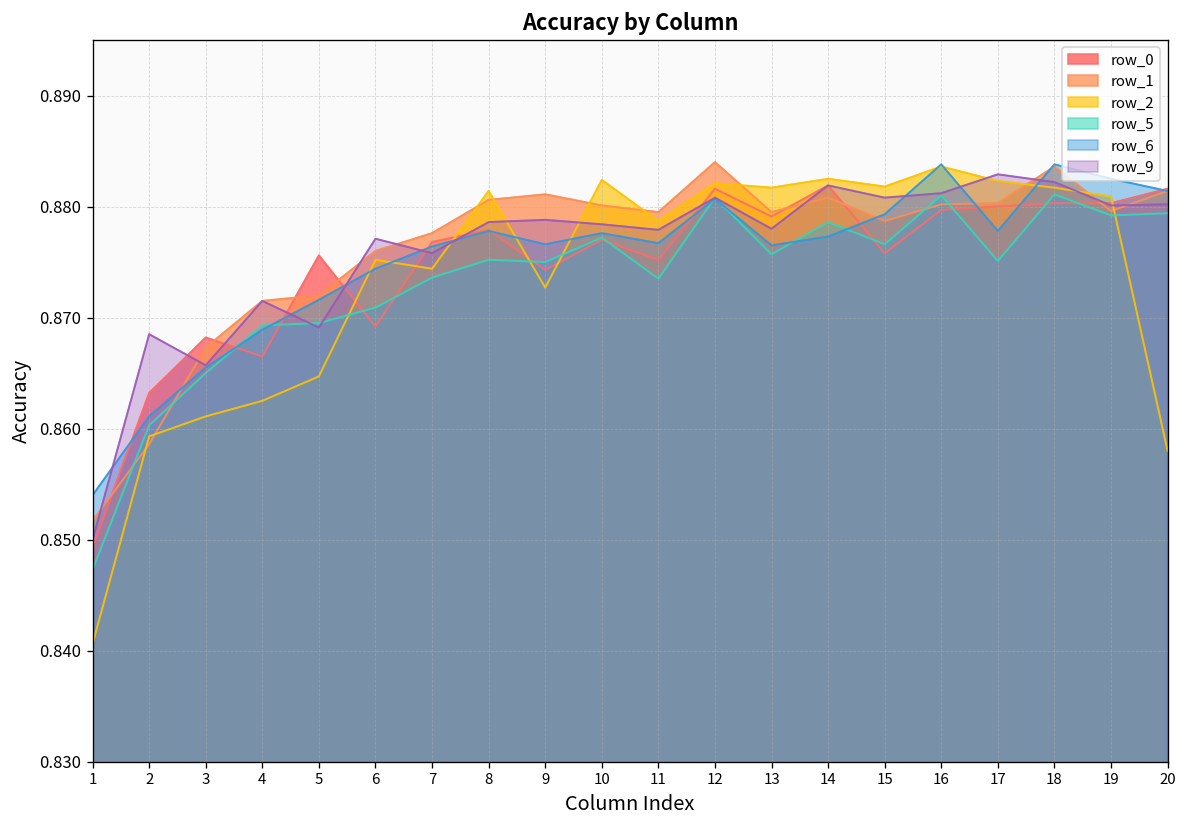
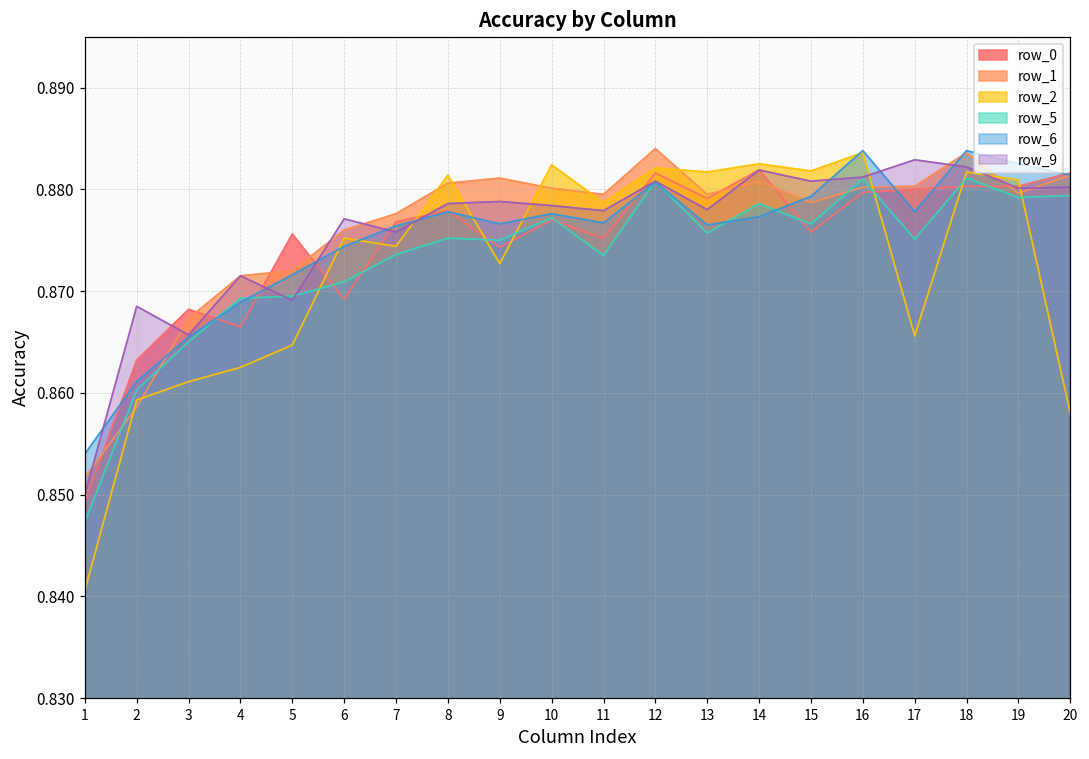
row_2, 17: 0.882 -> 0.866
